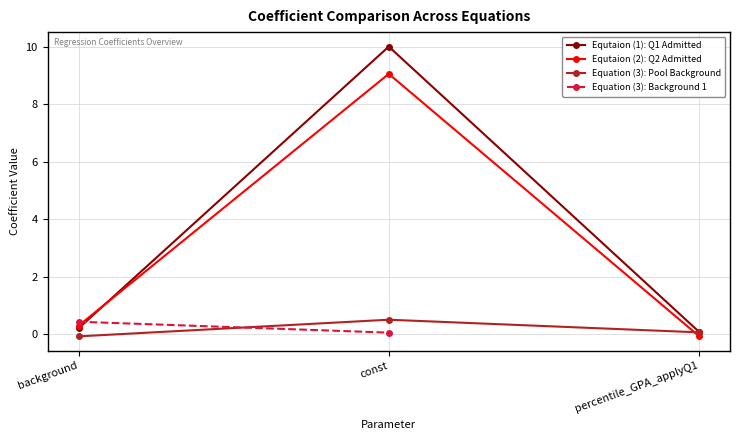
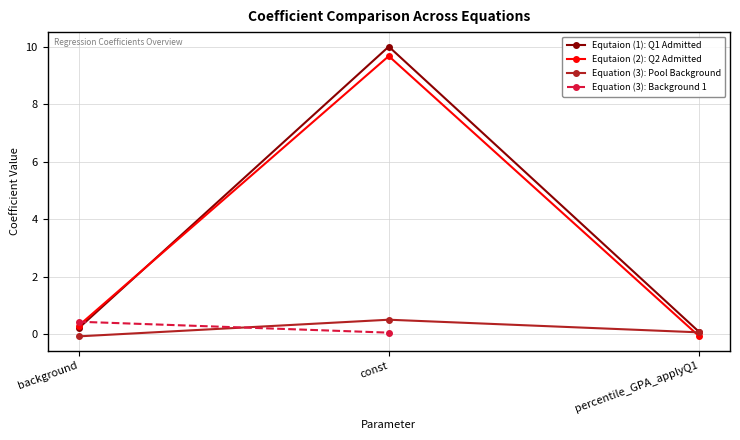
Equtaion (2): Q2 Admitted, const: 9.1 -> 9.7
